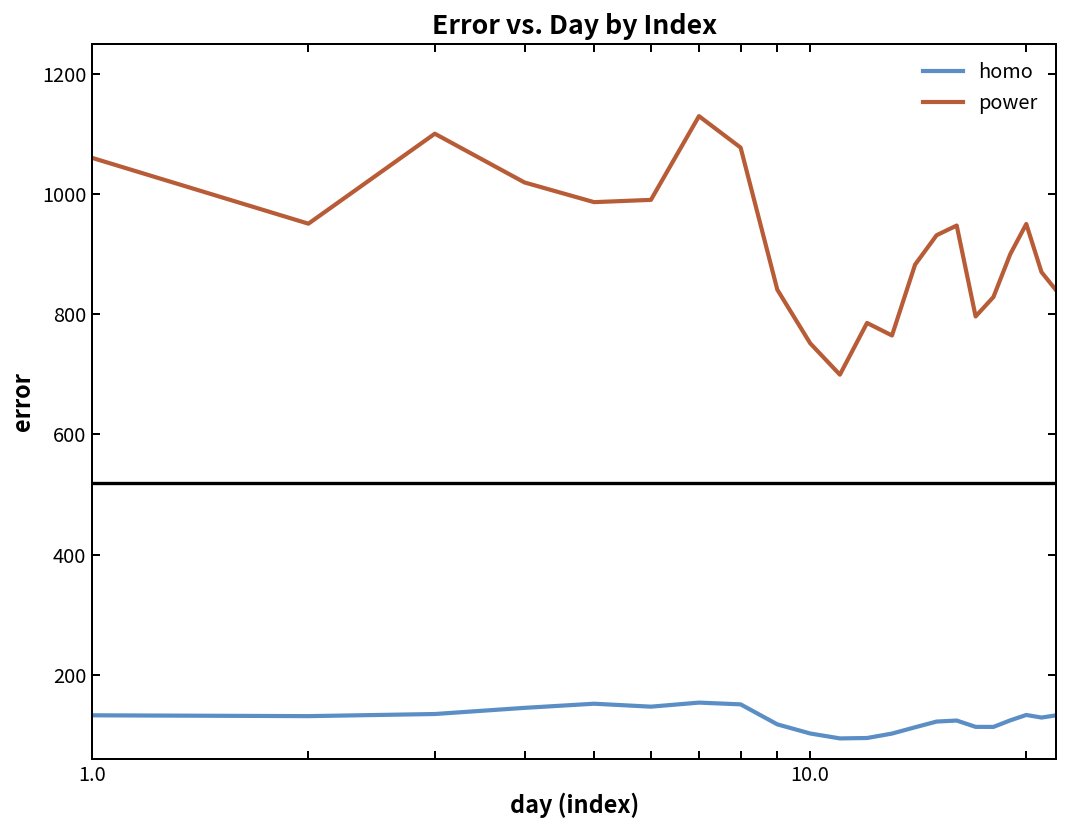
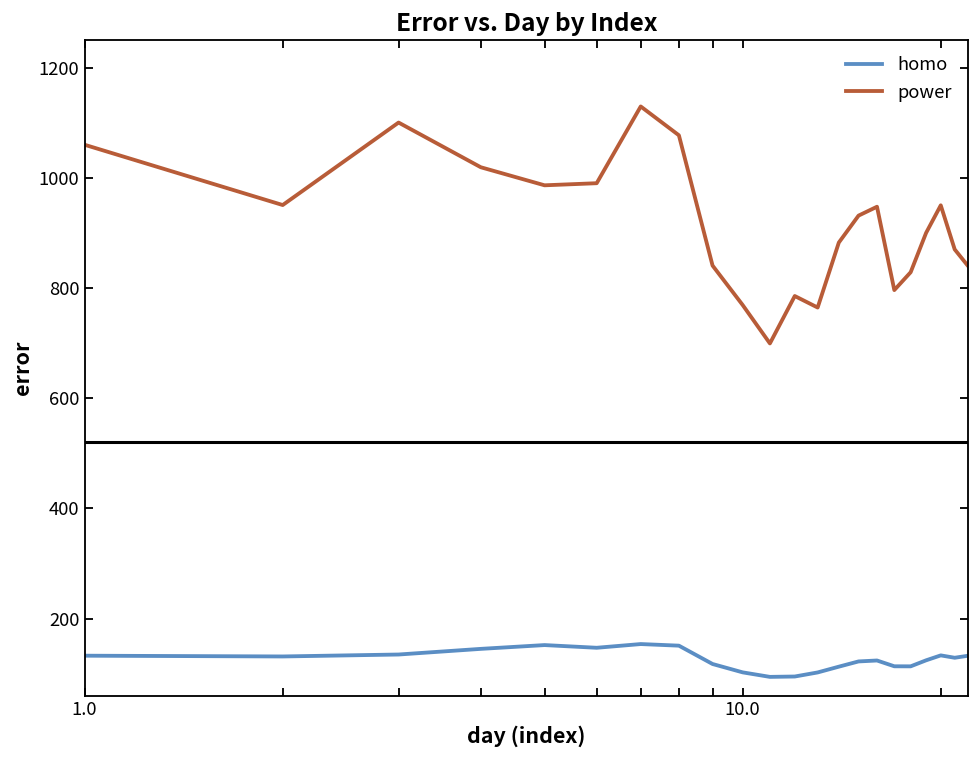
power, 10.0: 750 -> 770
